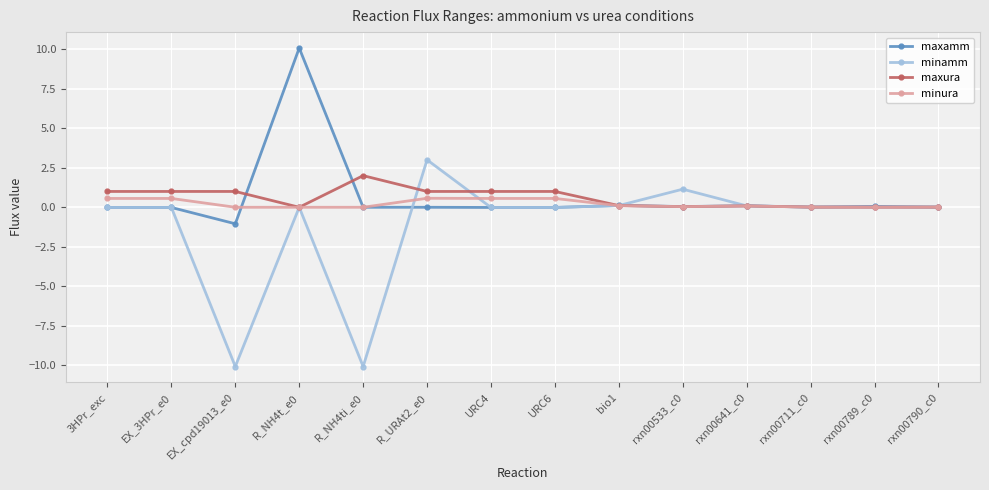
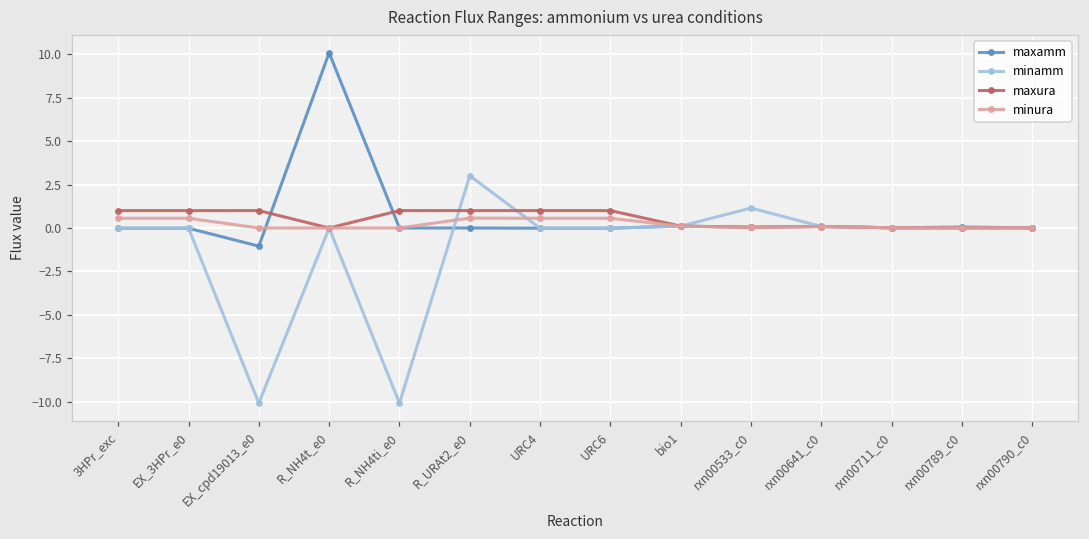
maxura, R_NH4ti_e0: 2 -> 1
